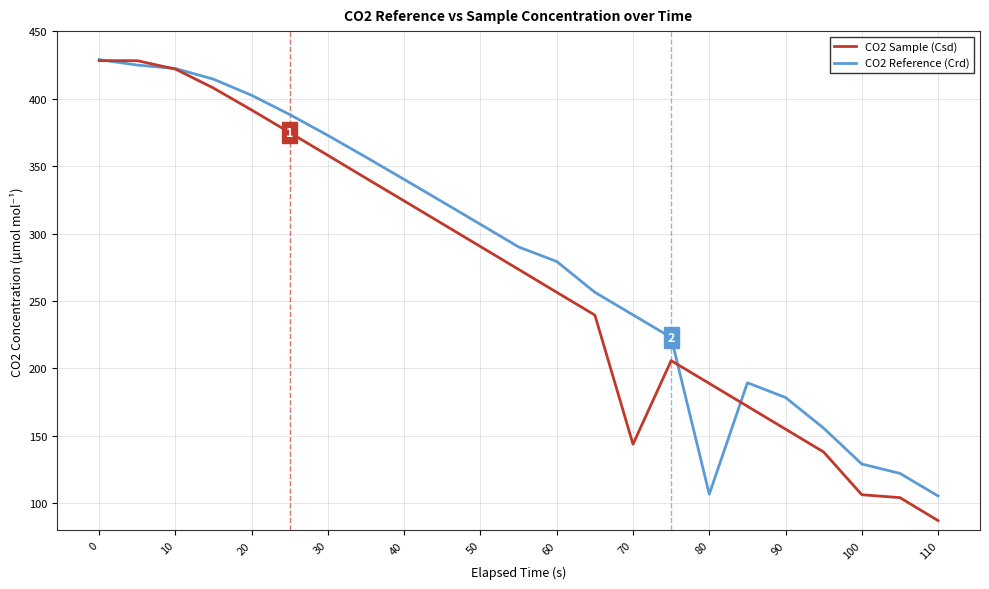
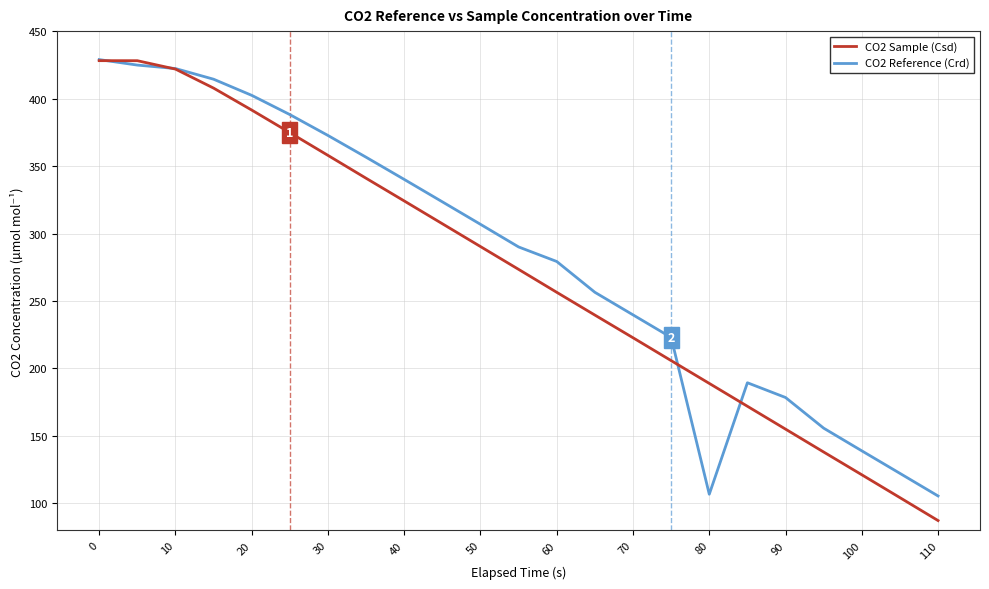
CO2 Sample (Csd), 70: 144 -> 223
CO2 Sample (Csd), 100: 106 -> 121
CO2 Reference (Crd), 100: 129 -> 139
